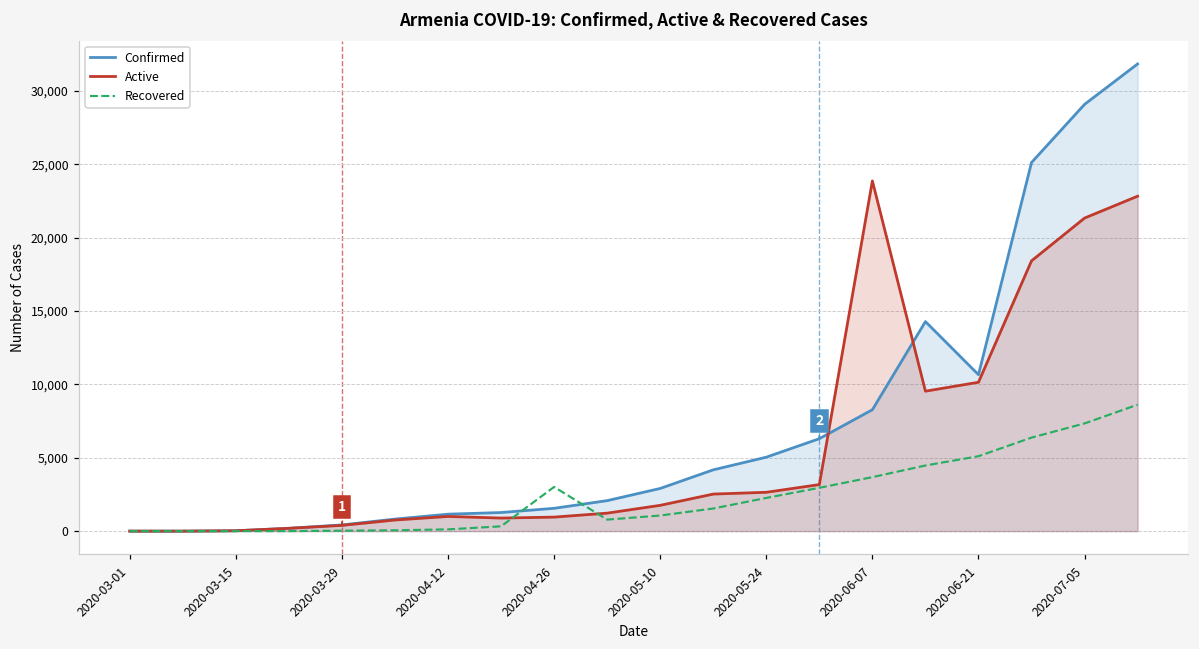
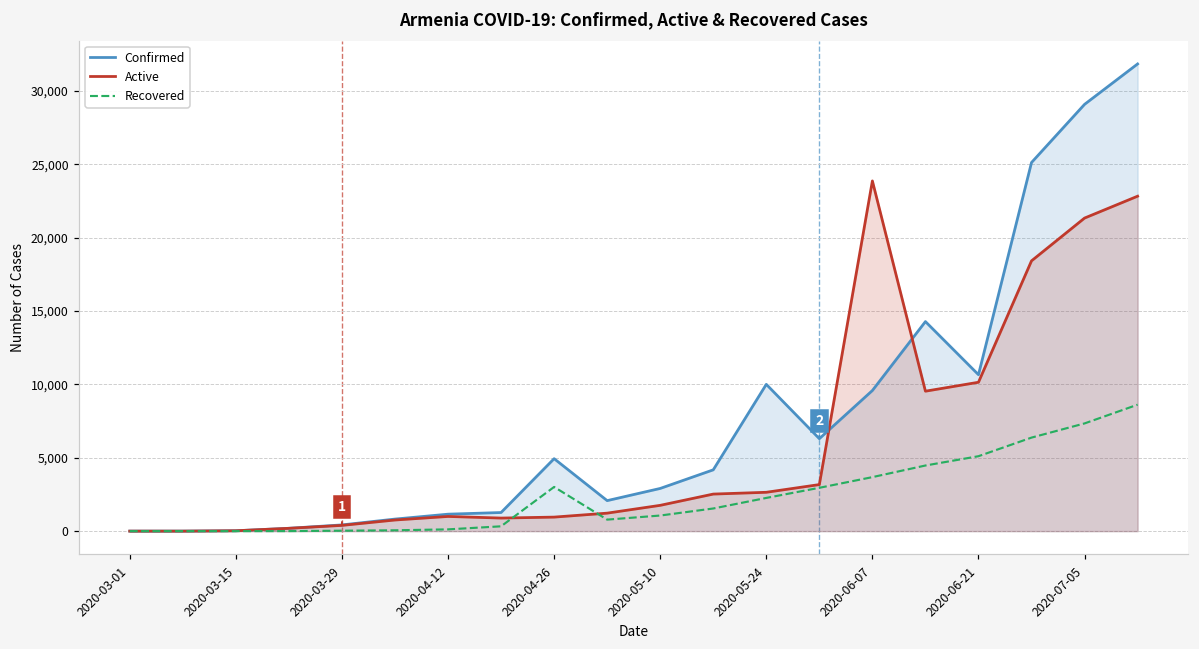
Confirmed, 2020-04-26: 1,600 -> 4,900
Confirmed, 2020-05-24: 5,000 -> 10,000
Confirmed, 2020-06-07: 8,300 -> 9,600
